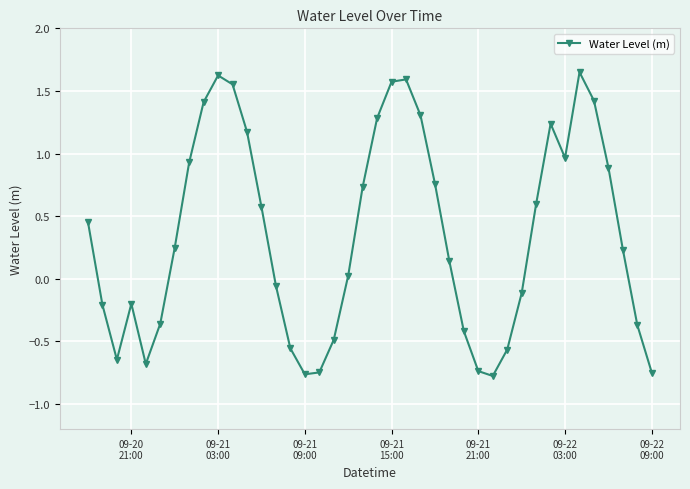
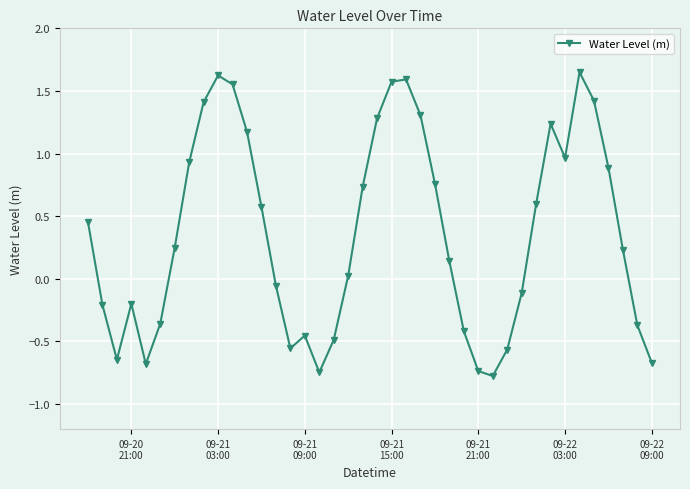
09-21 09:00: -0.76 -> -0.45
09-22 09:00: -0.75 -> -0.67
